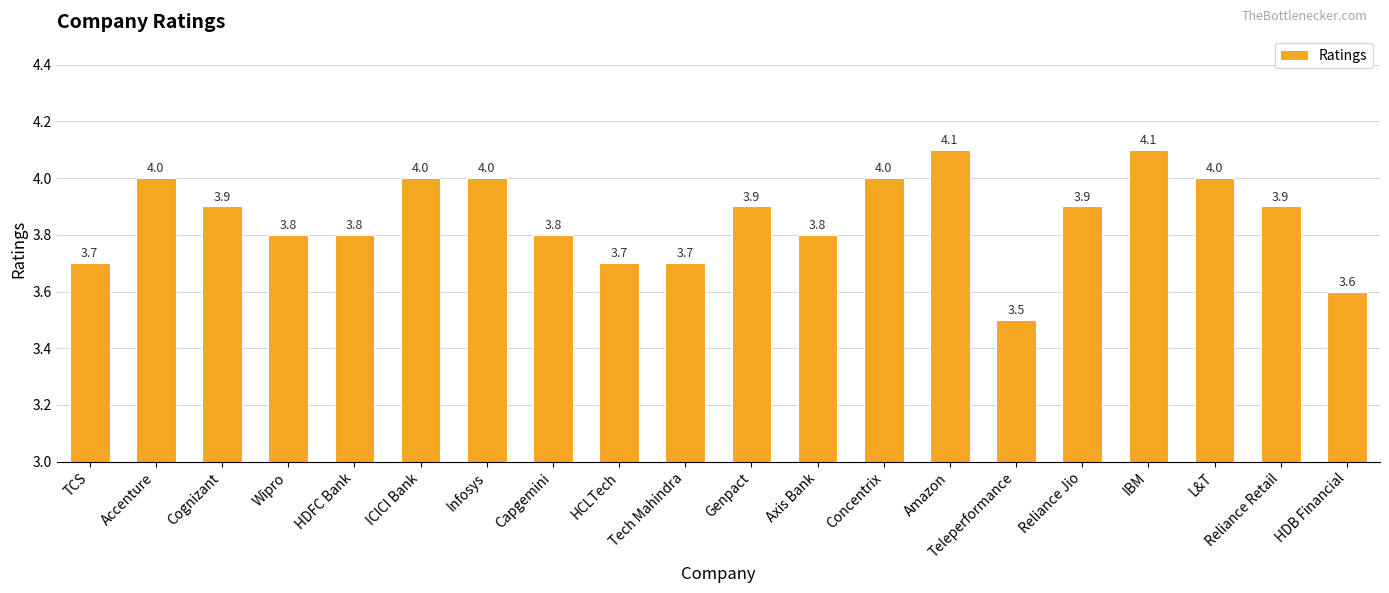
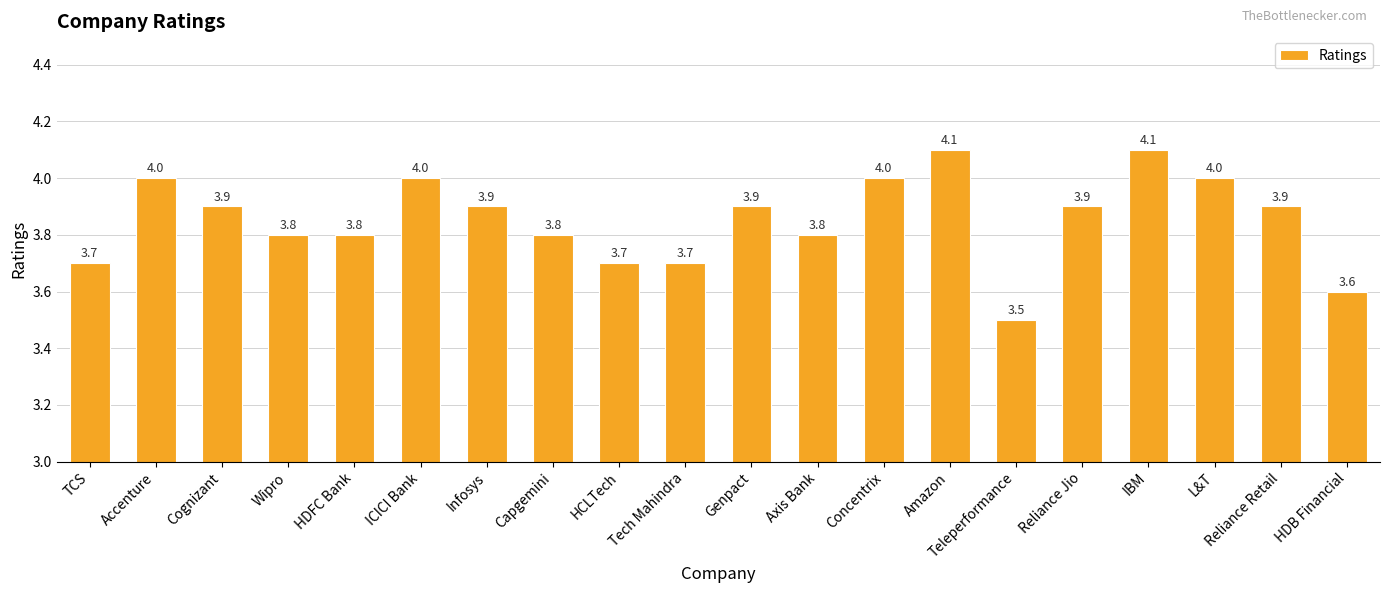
Infosys: 4.0 -> 3.9
